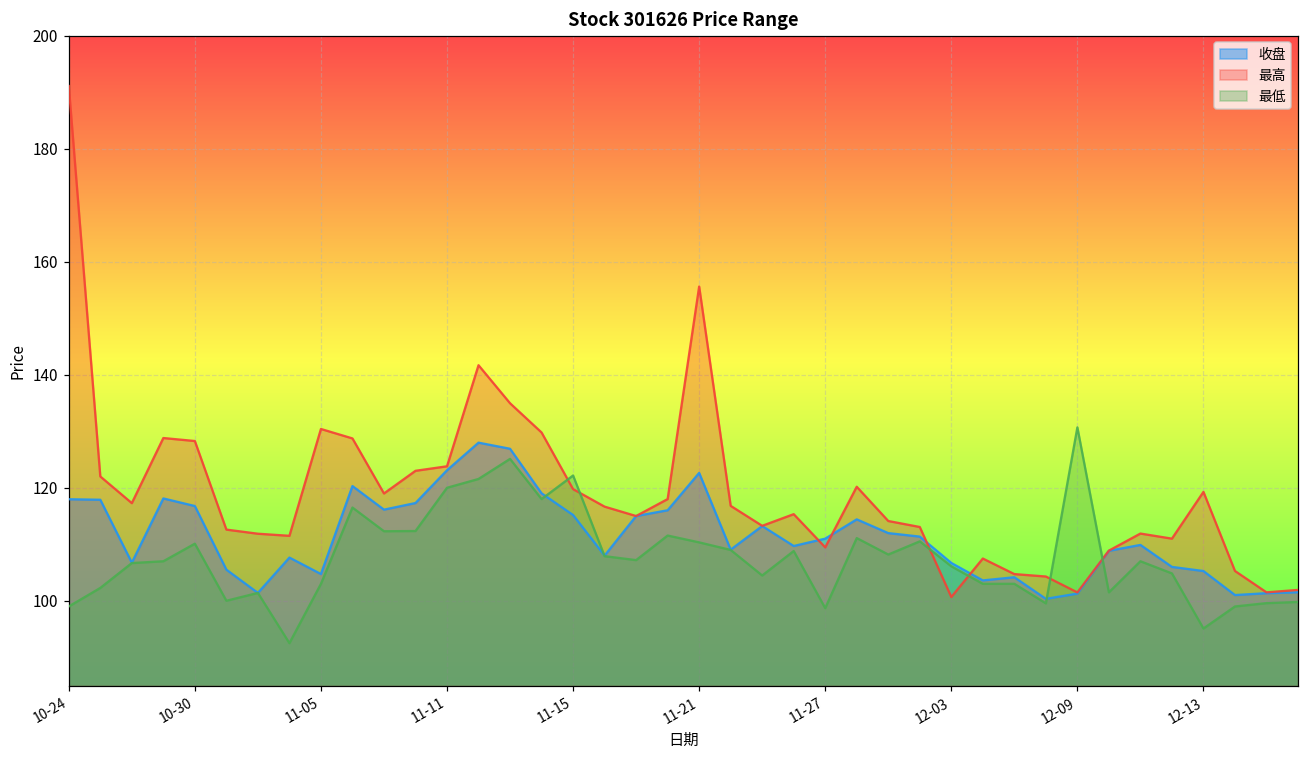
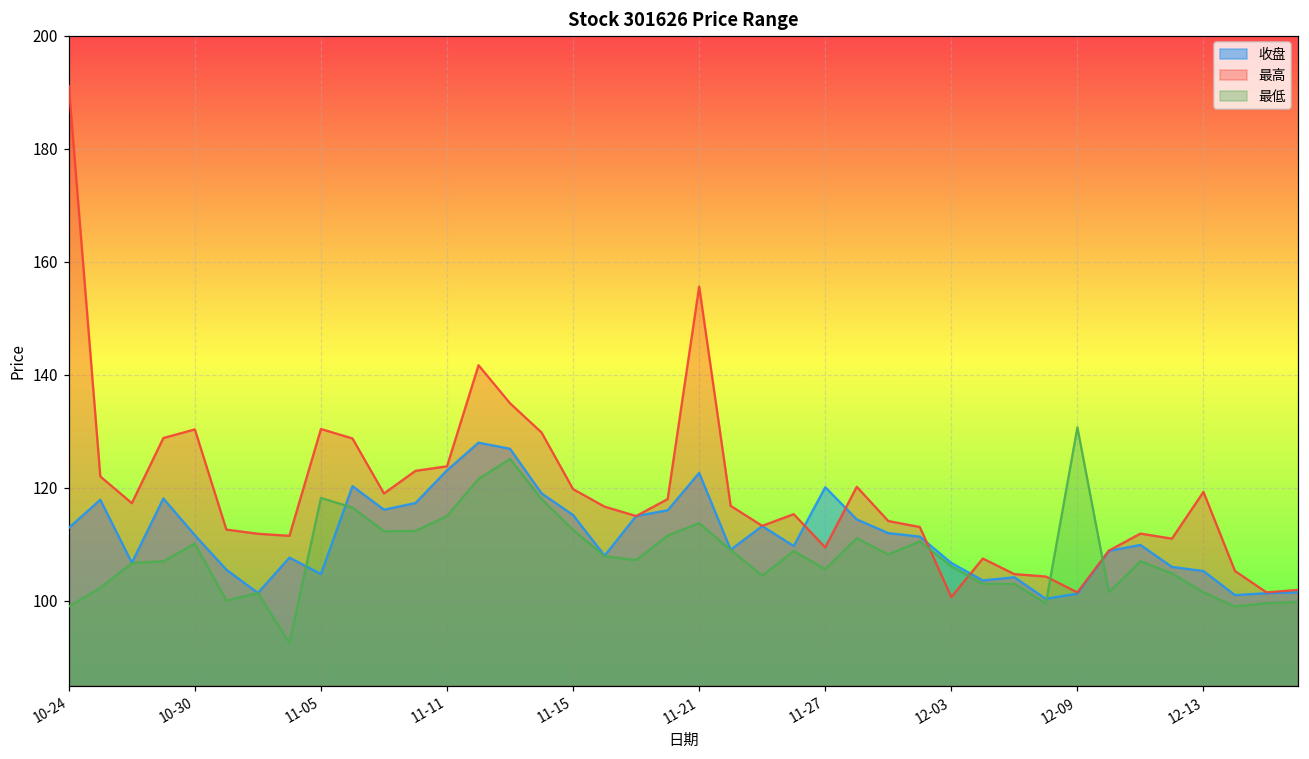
收盘, 10-24: 118 -> 113
收盘, 10-30: 117 -> 112
最高, 10-30: 128 -> 130
最低, 11-05: 103 -> 118
最低, 11-11: 120 -> 115
最低, 11-15: 122 -> 113
最低, 11-21: 110 -> 114
收盘, 11-27: 111 -> 120
最低, 11-27: 99 -> 106
最低, 12-13: 95 -> 102
